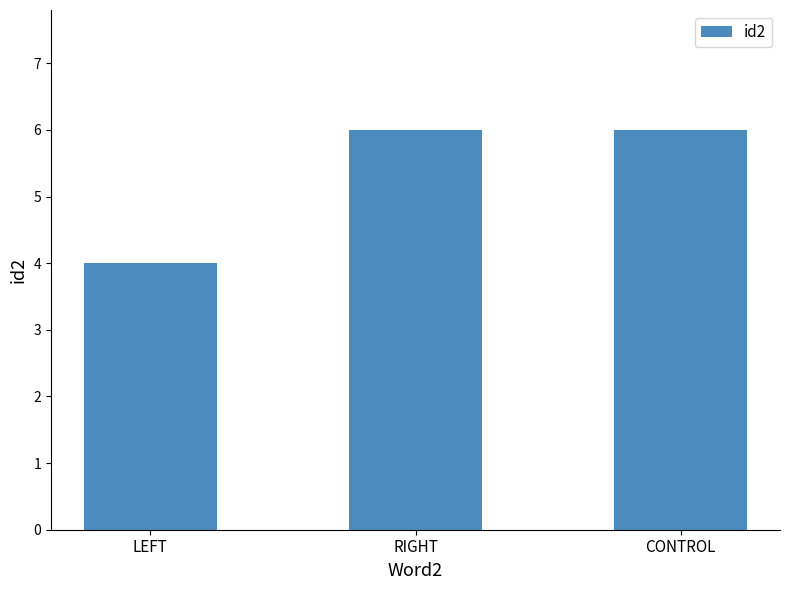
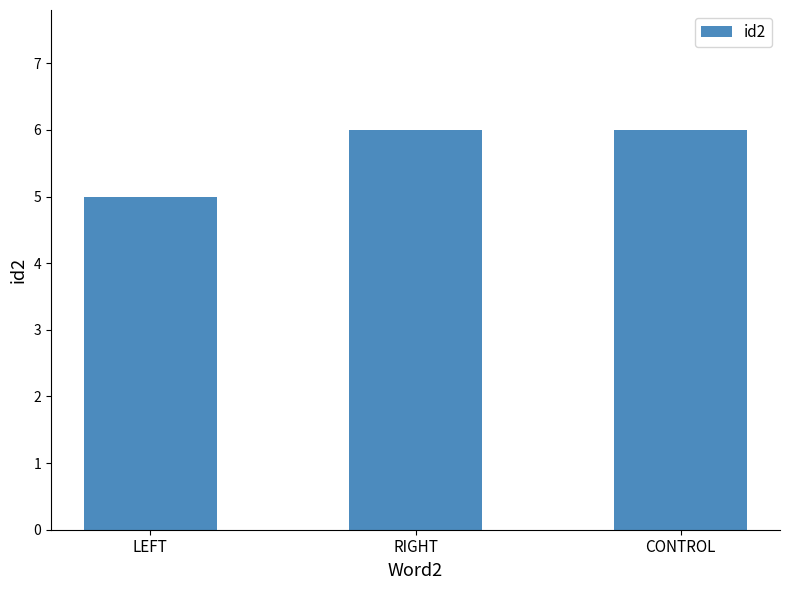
LEFT: 4 -> 5
